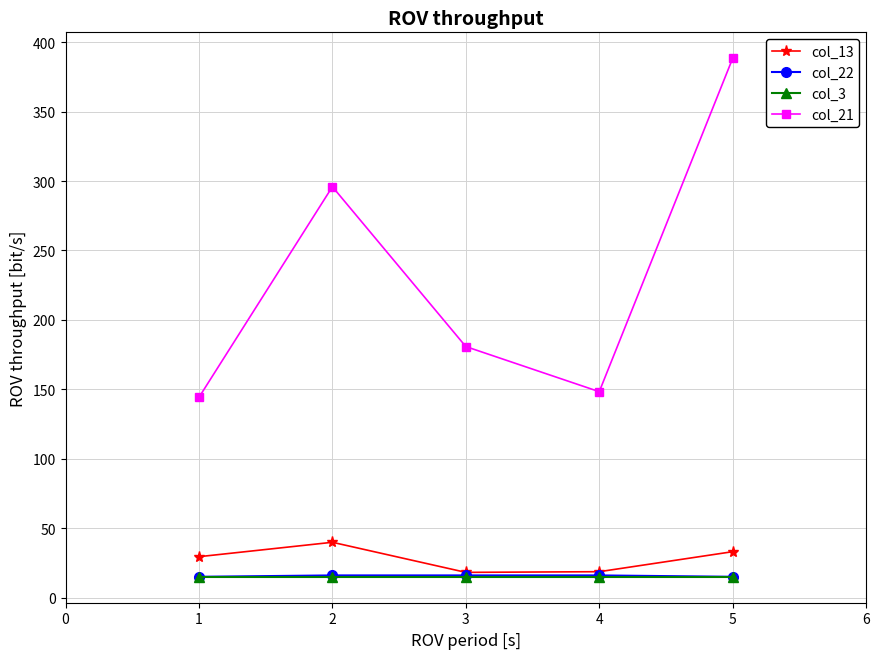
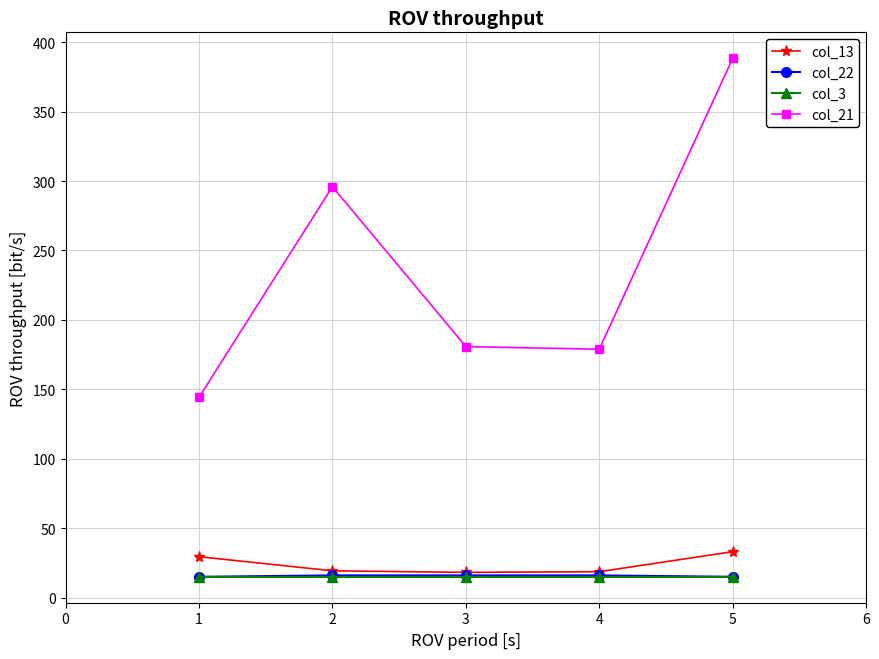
col_13, 2: 40 -> 19
col_21, 4: 148 -> 179
